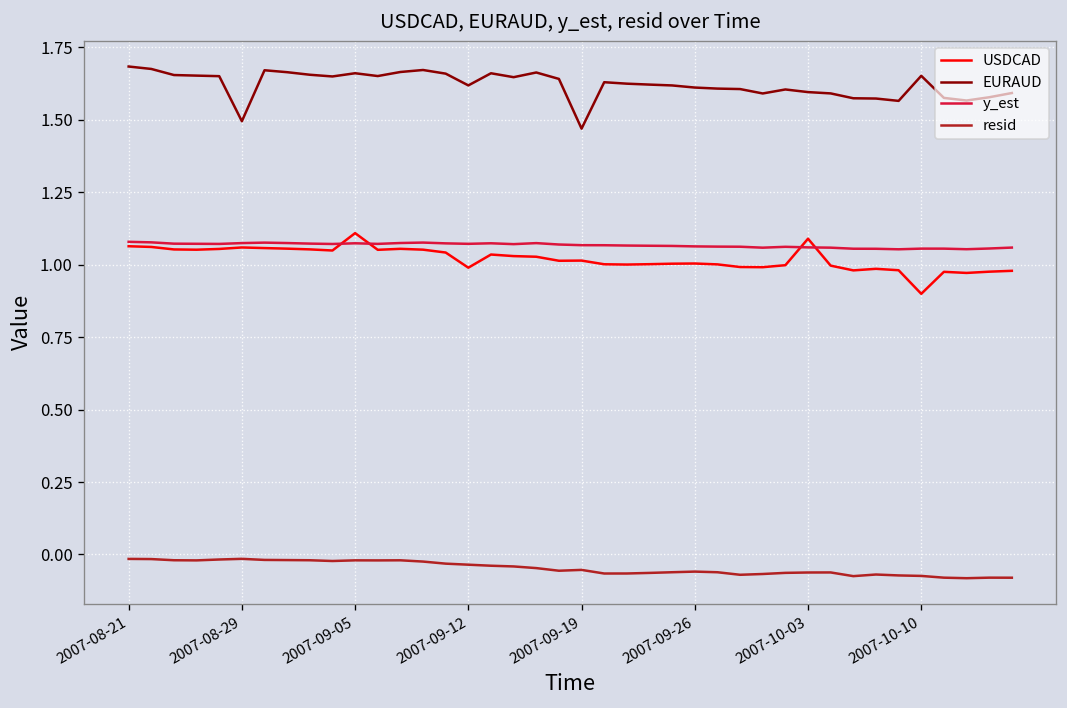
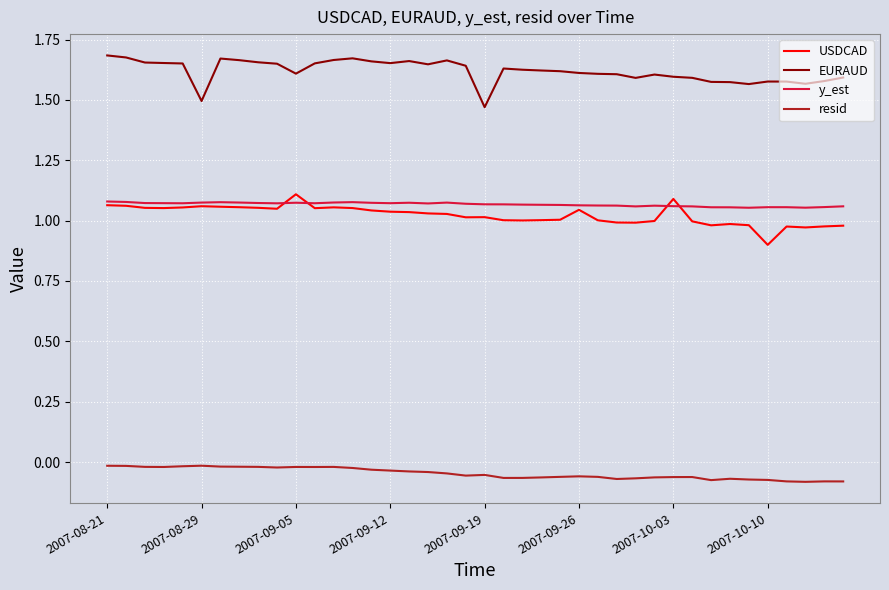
EURAUD, 2007-09-05: 1.66 -> 1.61
USDCAD, 2007-09-12: 0.99 -> 1.04
EURAUD, 2007-09-12: 1.62 -> 1.65
USDCAD, 2007-09-26: 1.00 -> 1.04
EURAUD, 2007-10-10: 1.65 -> 1.58
